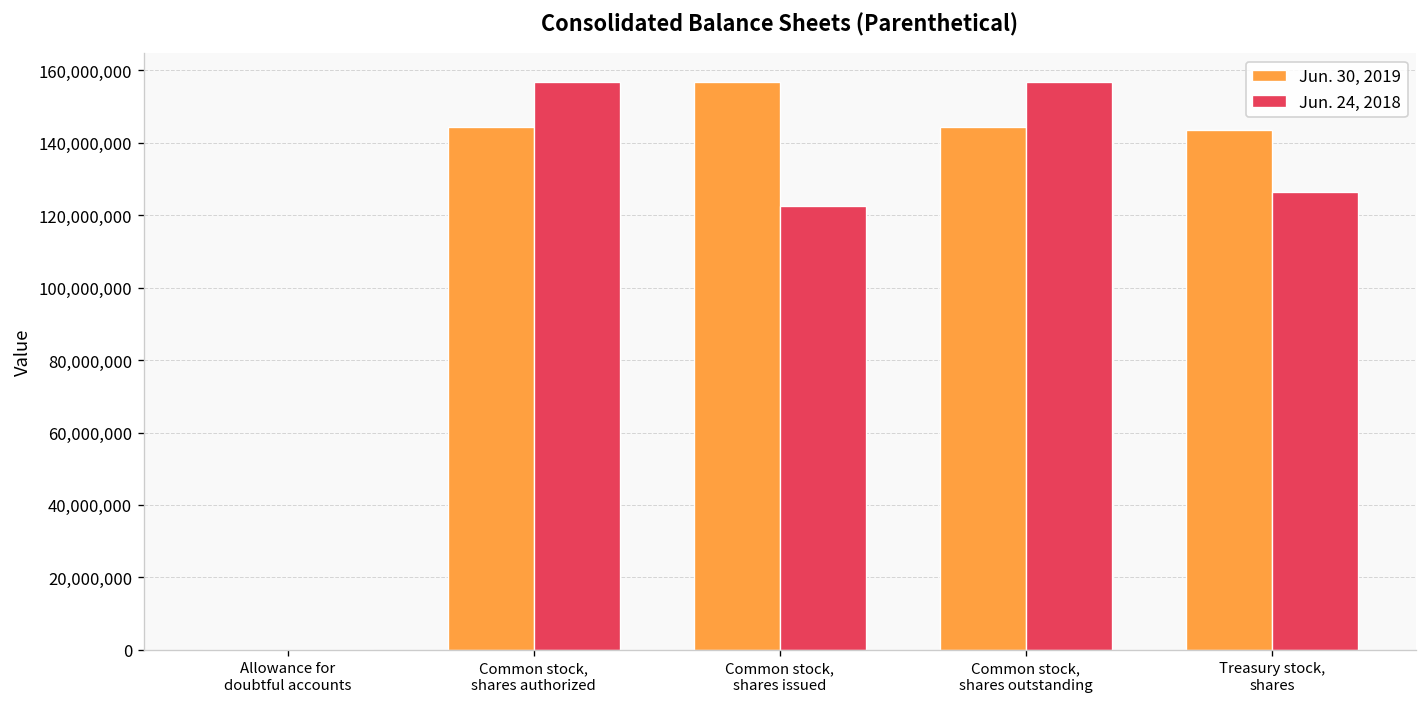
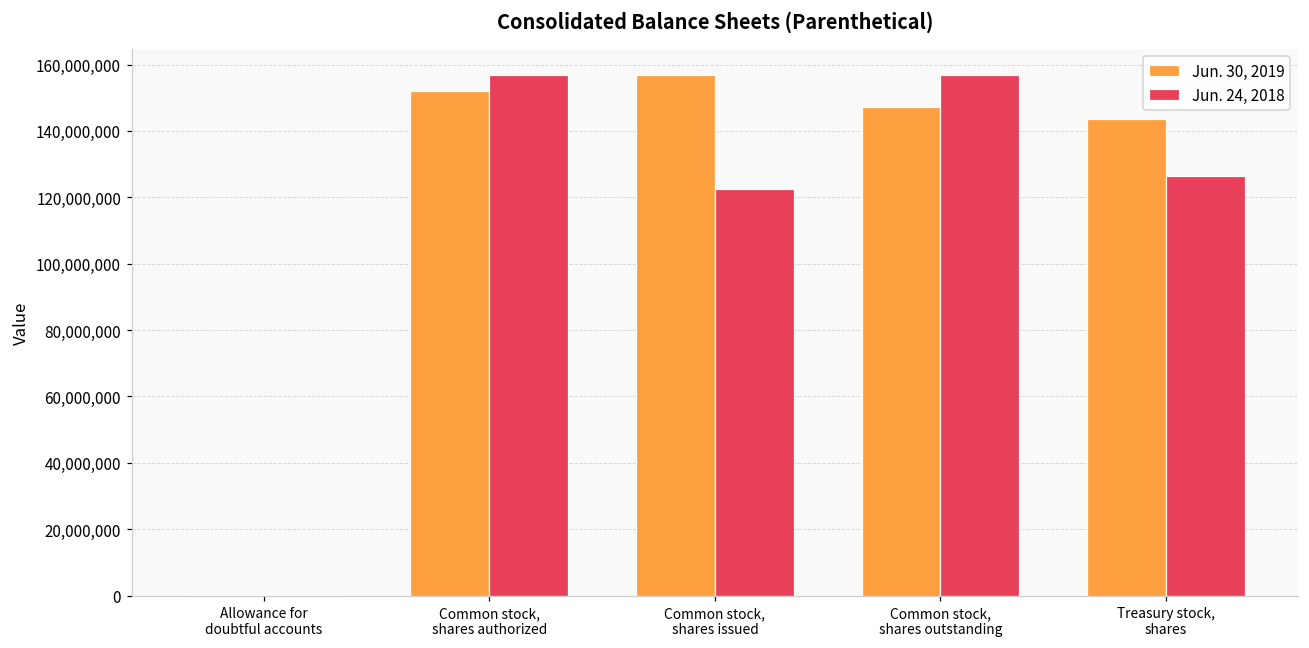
Jun. 30, 2019, Common stock, shares authorized: 144,000,000 -> 152,000,000
Jun. 30, 2019, Common stock, shares outstanding: 144,000,000 -> 147,000,000
